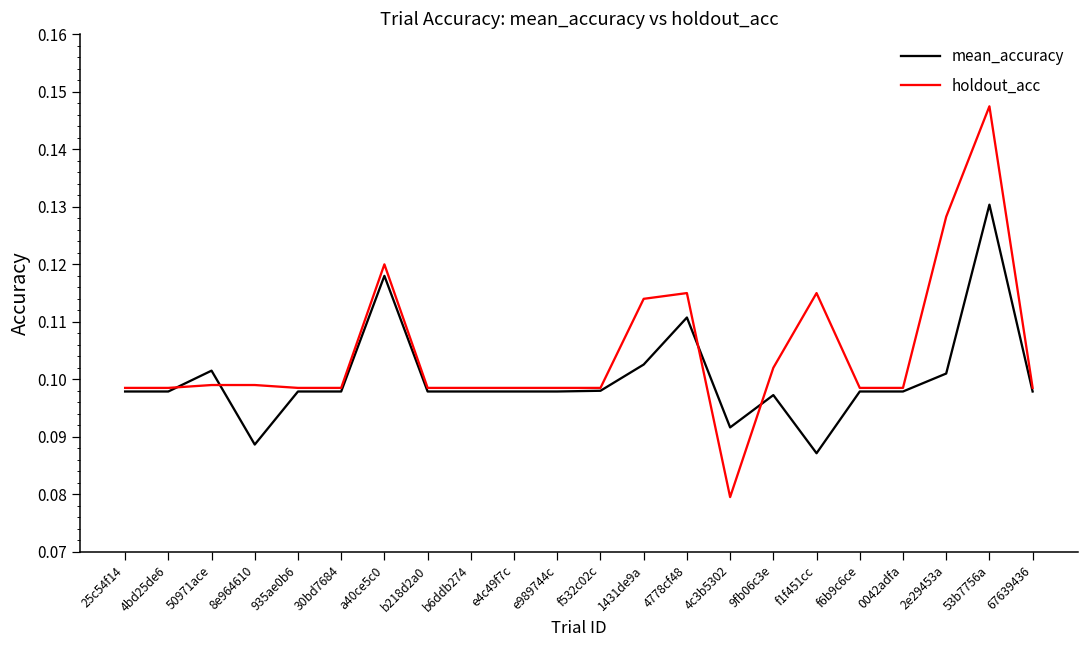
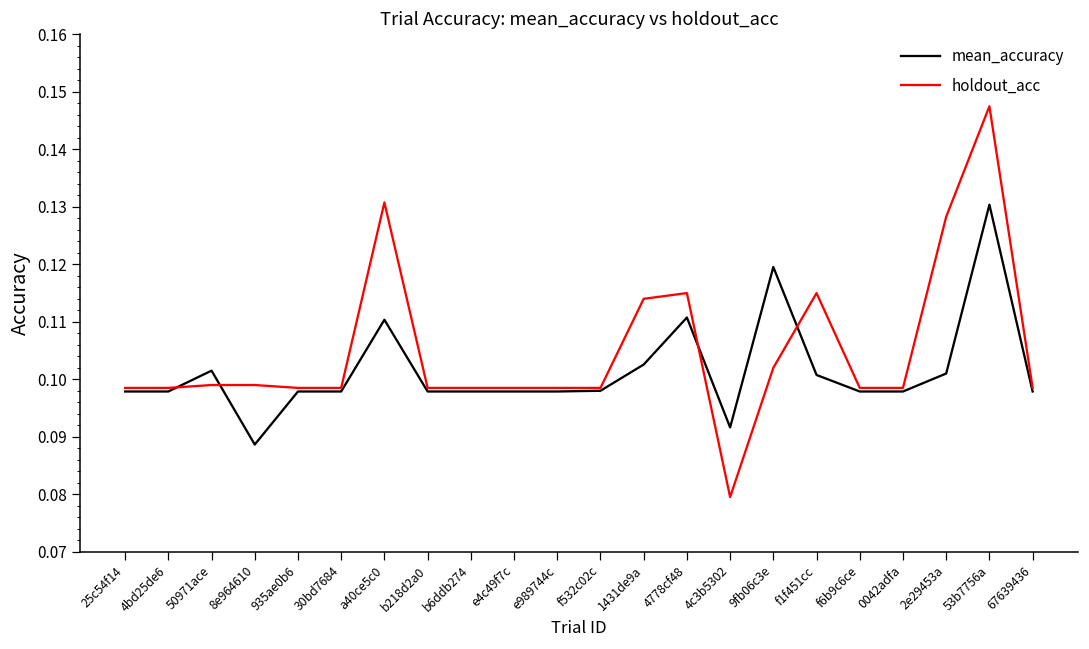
mean_accuracy, a40ce5c0: 0.118 -> 0.110
holdout_acc, a40ce5c0: 0.120 -> 0.131
mean_accuracy, 9fb06c3e: 0.097 -> 0.120
mean_accuracy, f1f451cc: 0.087 -> 0.101
